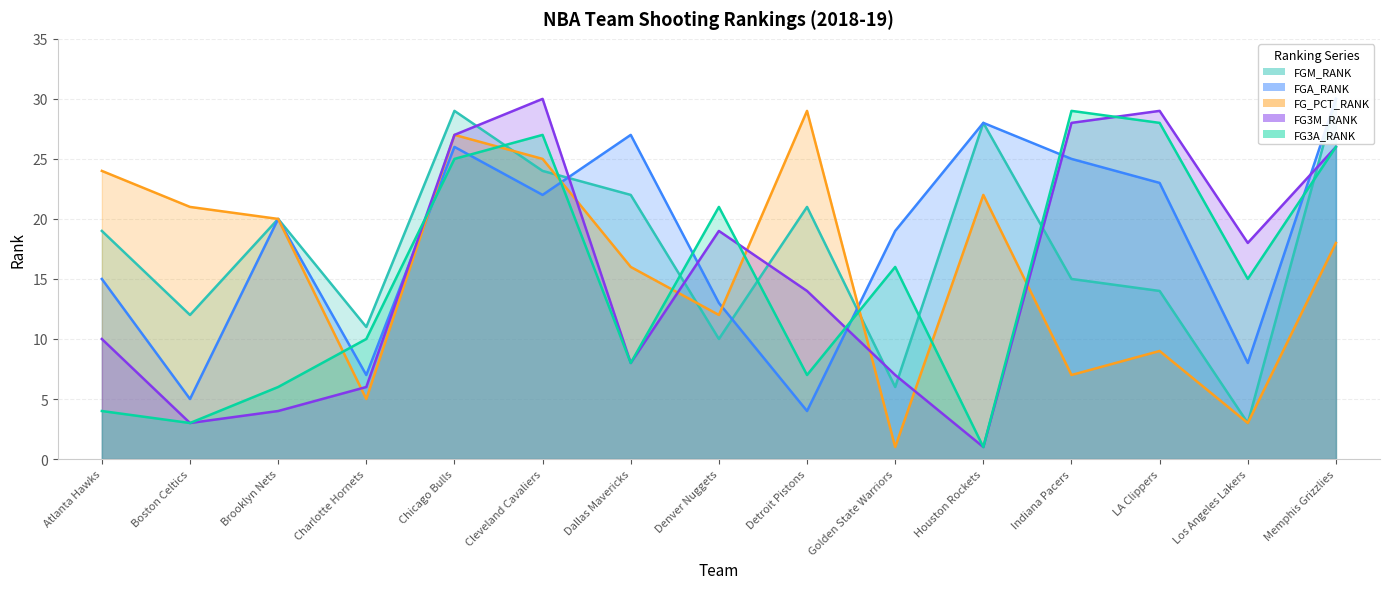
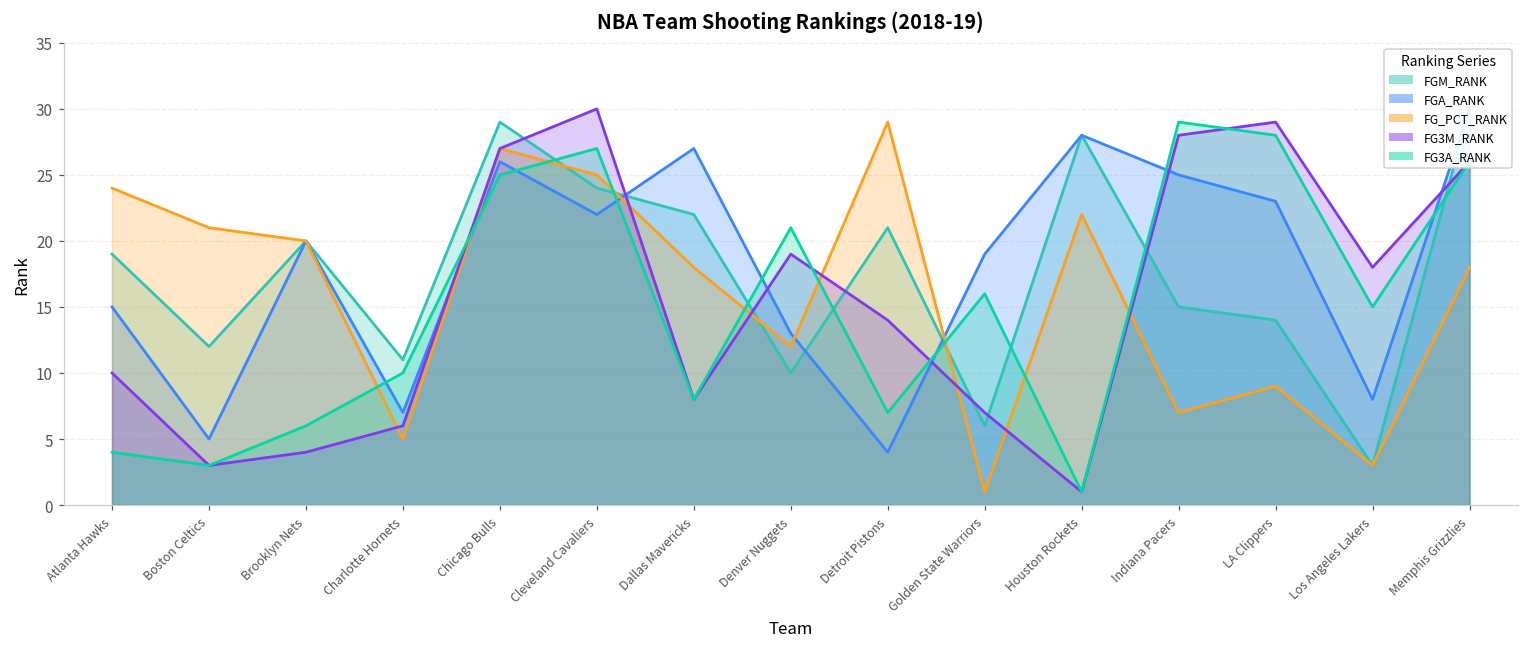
FG_PCT_RANK, Dallas Mavericks: 16 -> 18
